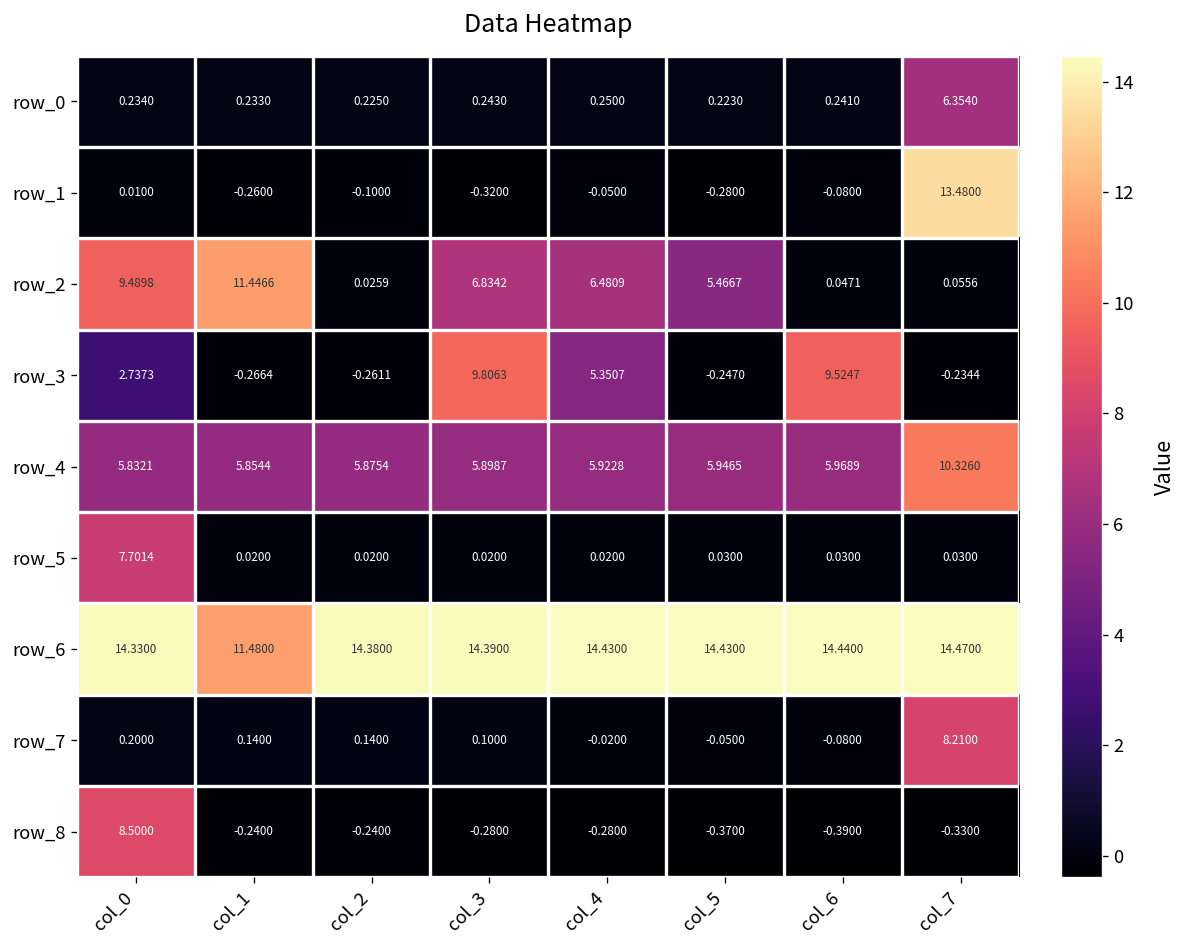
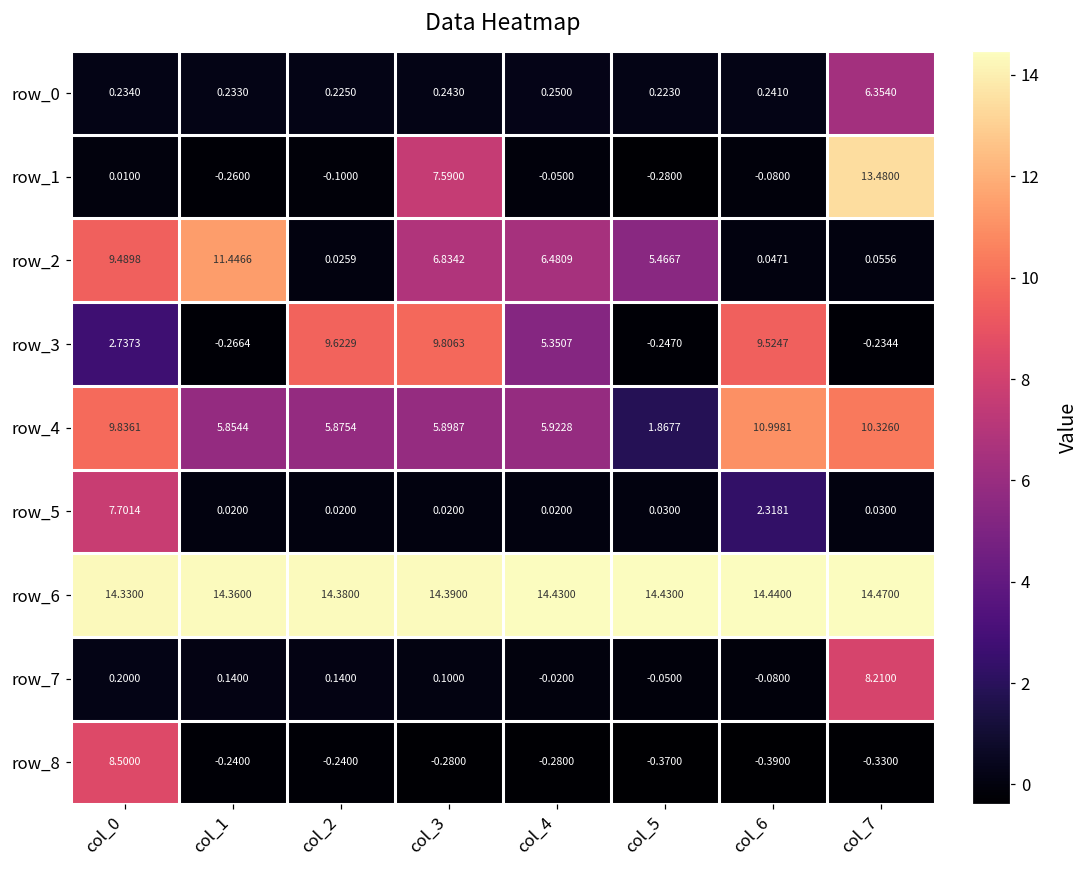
row_1, col_3: -0.3200 -> 7.5900
row_3, col_2: -0.2611 -> 9.6229
row_4, col_0: 5.8321 -> 9.8361
row_4, col_5: 5.9465 -> 1.8677
row_4, col_6: 5.9689 -> 10.9981
row_5, col_6: 0.0300 -> 2.3181
row_6, col_1: 11.4800 -> 14.3600
